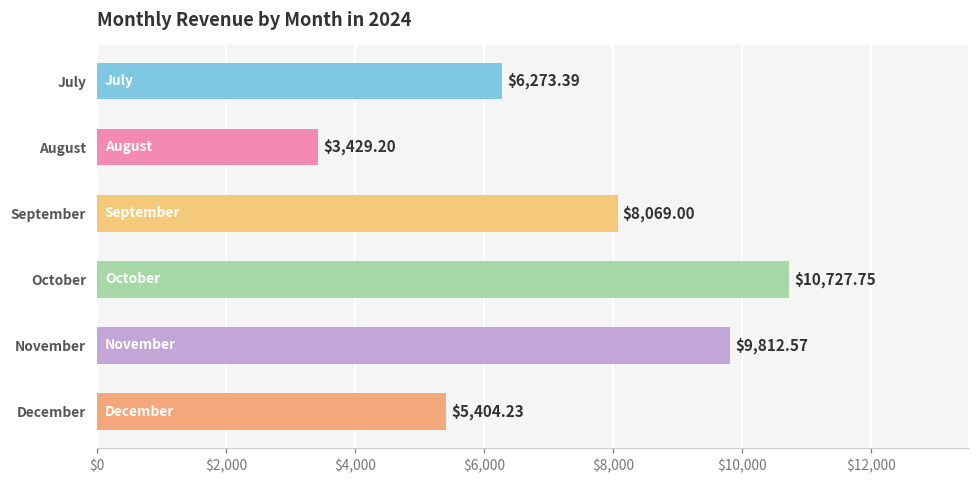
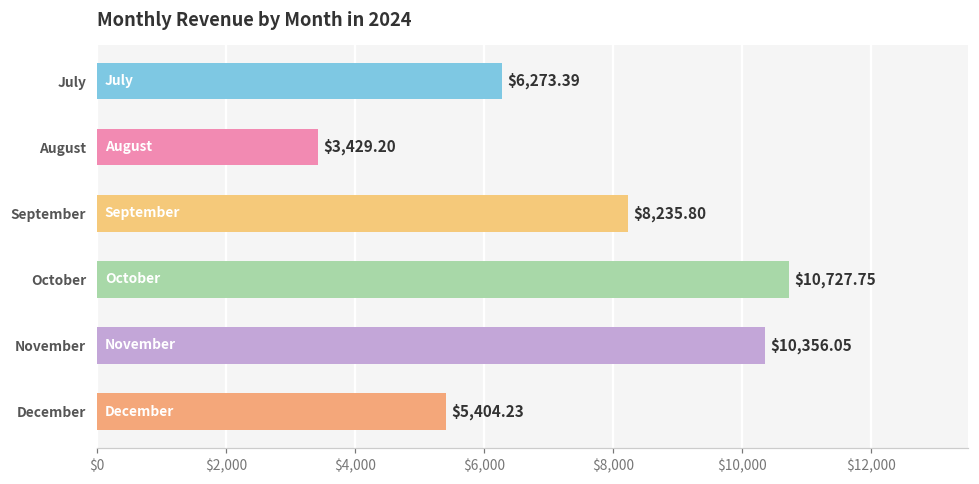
September: $8,069.00 -> $8,235.80
November: $9,812.57 -> $10,356.05
